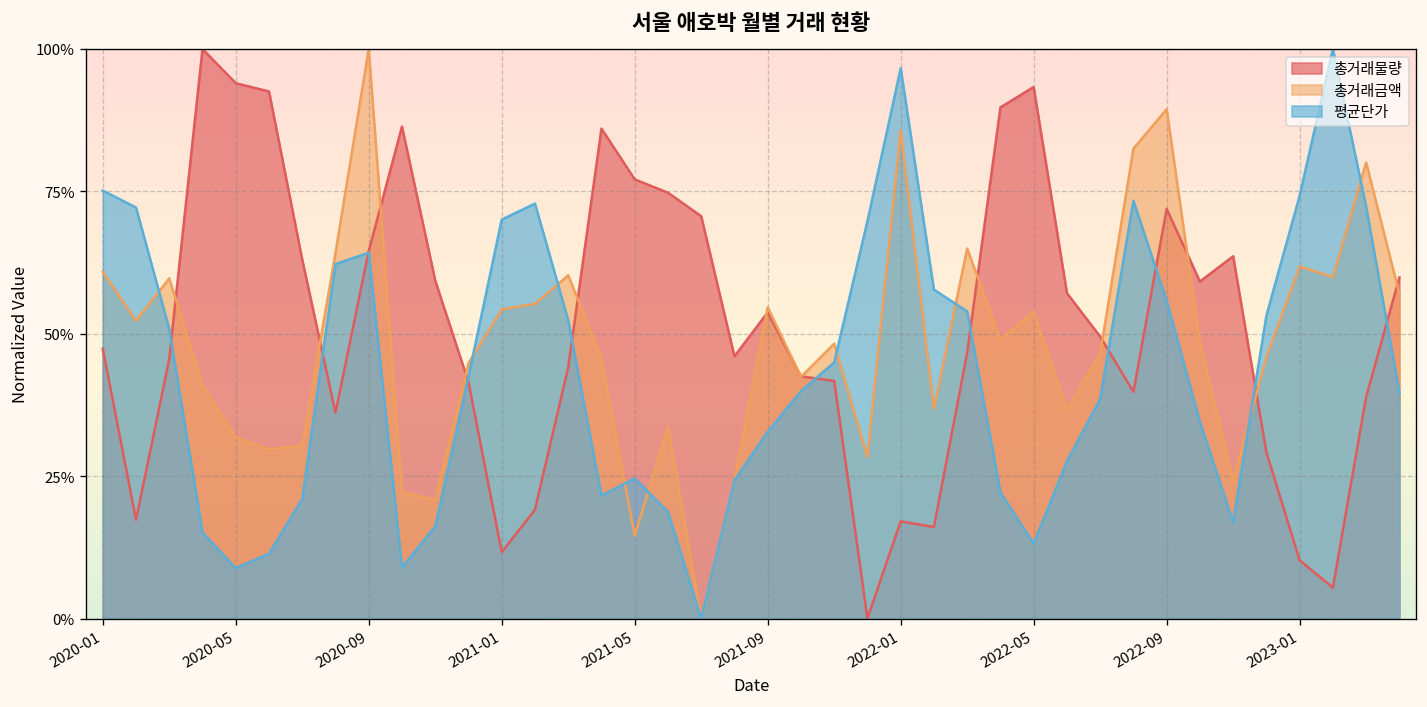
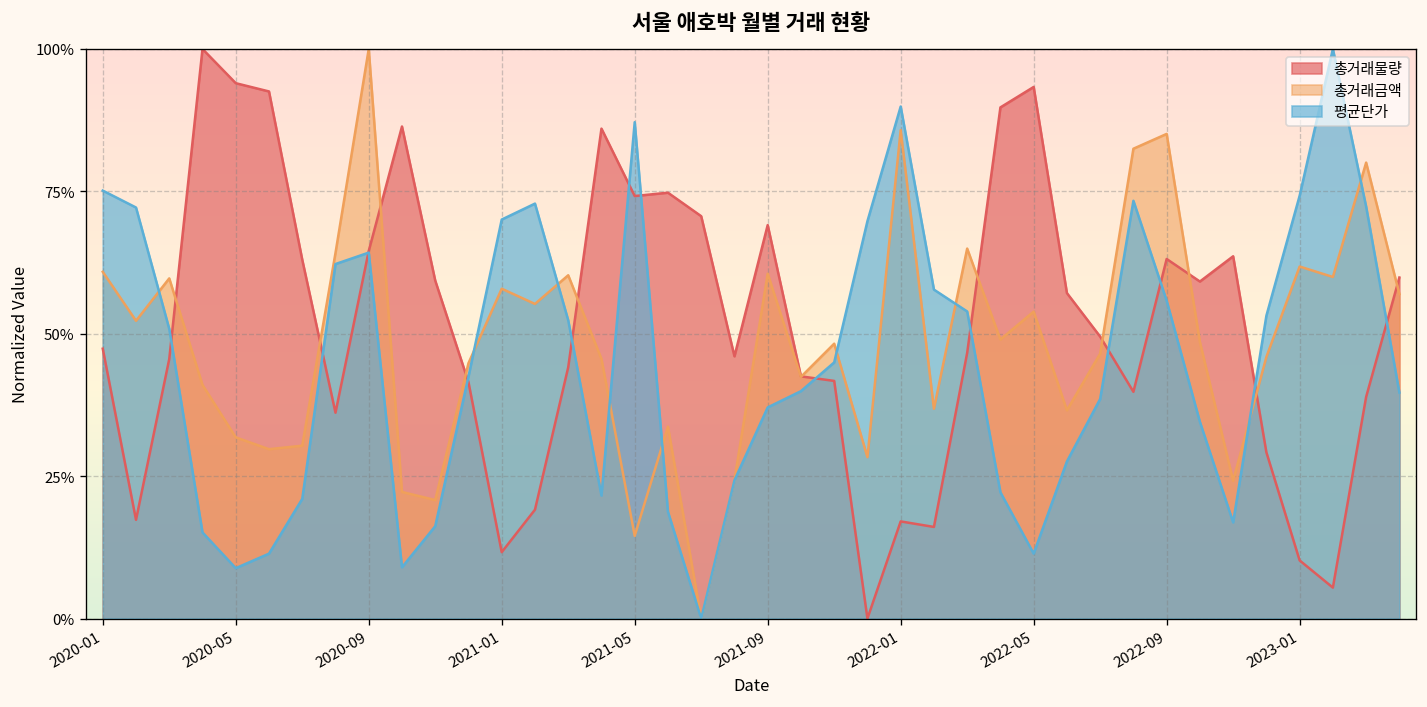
총거래금액, 2021-01: 54% -> 58%
총거래물량, 2021-05: 77% -> 74%
평균단가, 2021-05: 25% -> 87%
총거래물량, 2021-09: 54% -> 69%
총거래금액, 2021-09: 55% -> 61%
평균단가, 2021-09: 33% -> 37%
평균단가, 2022-01: 97% -> 90%
평균단가, 2022-05: 13% -> 11%
총거래물량, 2022-09: 72% -> 63%
총거래금액, 2022-09: 89% -> 85%
